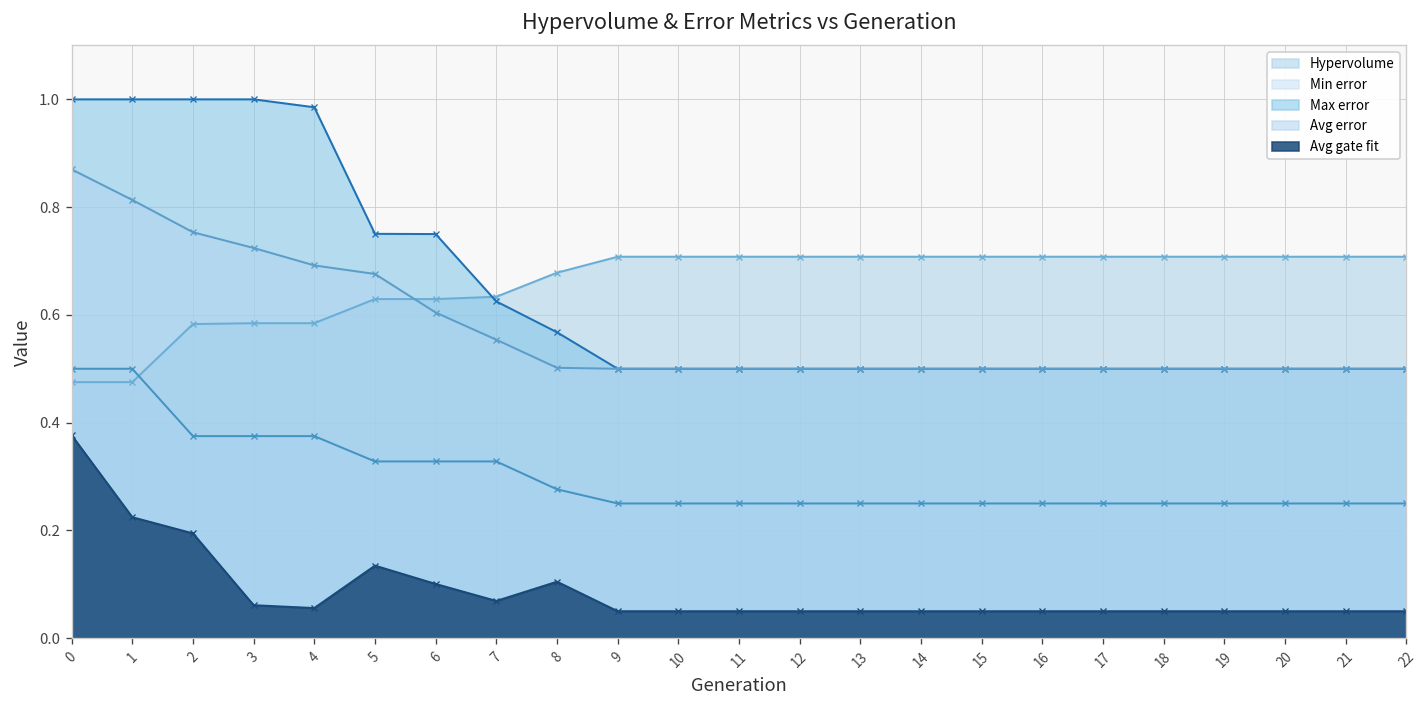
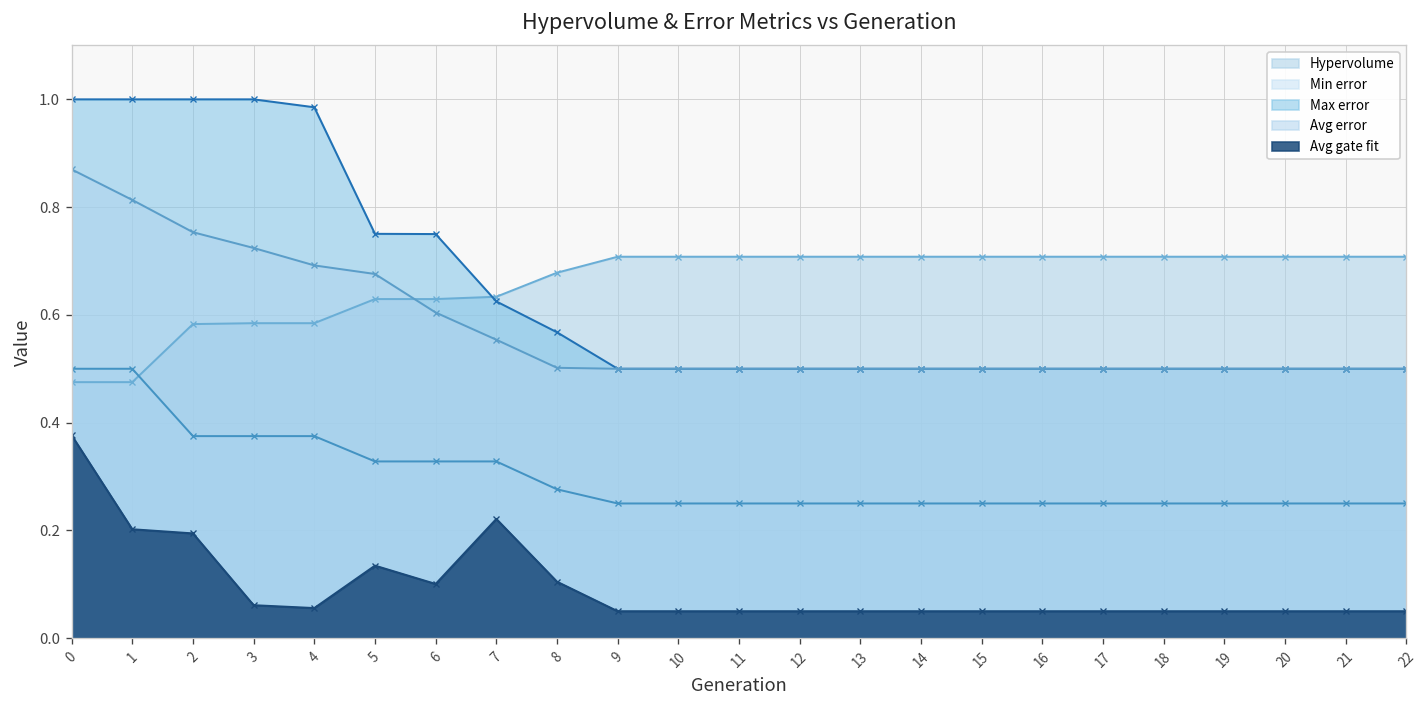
Avg gate fit, 1: 0.22 -> 0.20
Avg gate fit, 7: 0.07 -> 0.22
